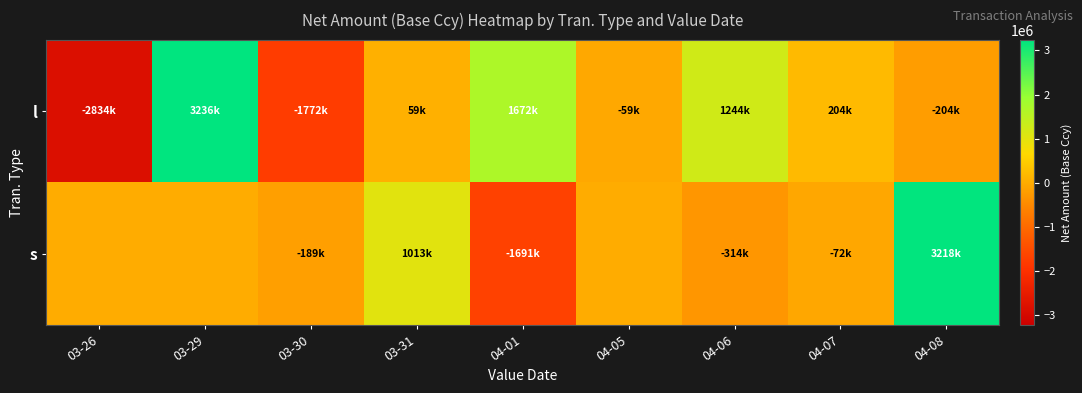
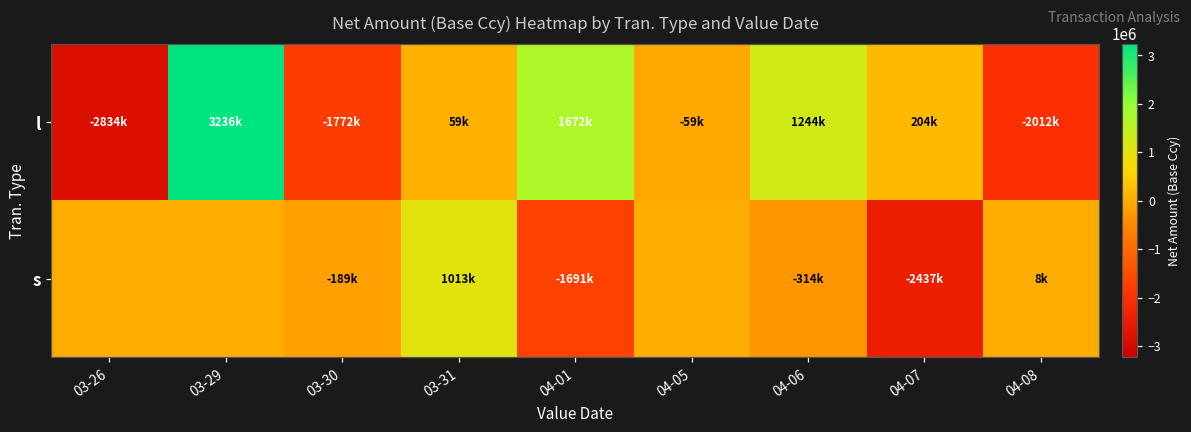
l, 04-08: -204k -> -2012k
s, 04-07: -72k -> -2437k
s, 04-08: 3218k -> 8k
